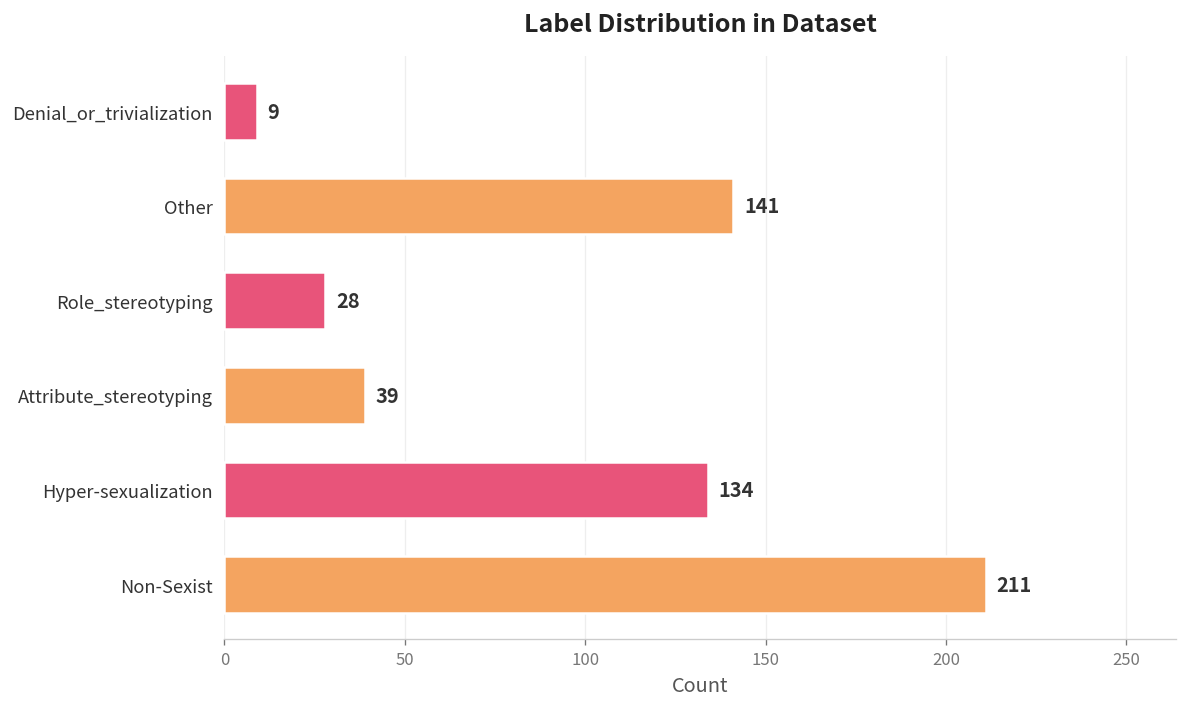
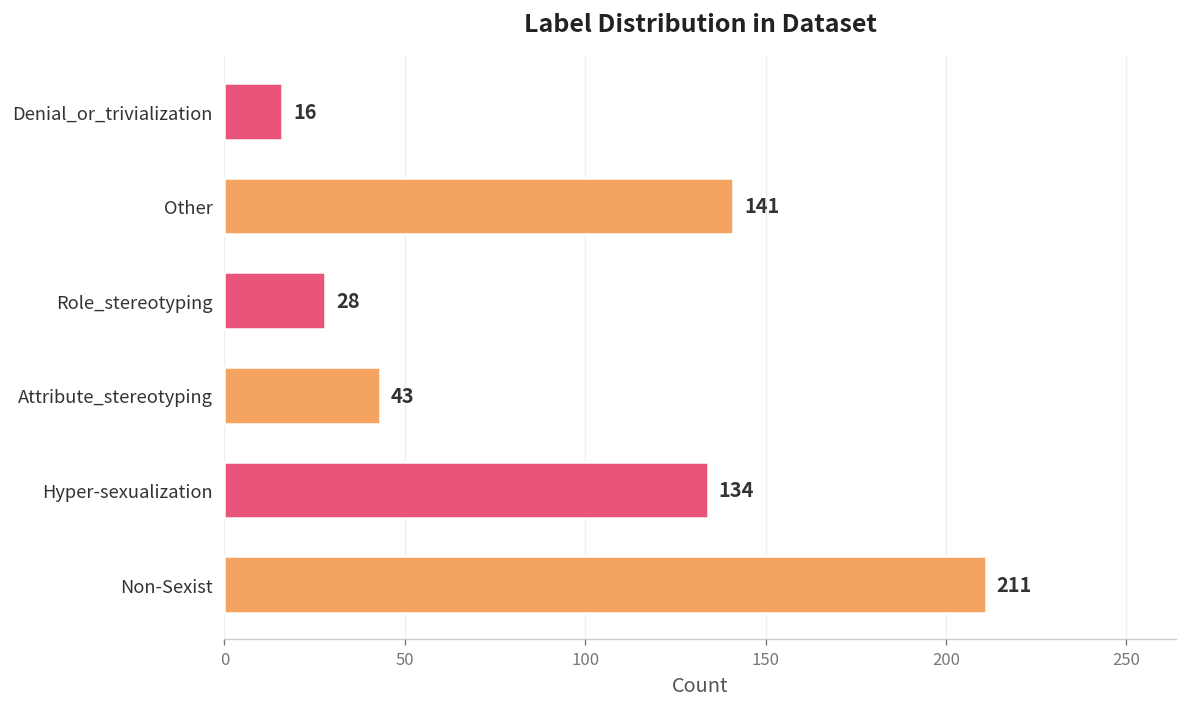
Denial_or_trivialization: 9 -> 16
Attribute_stereotyping: 39 -> 43
